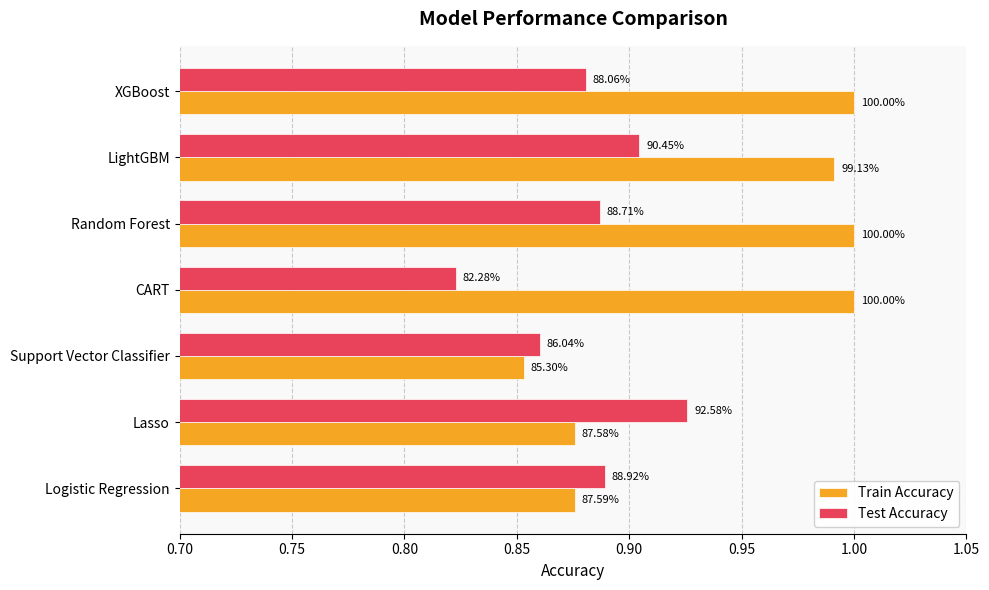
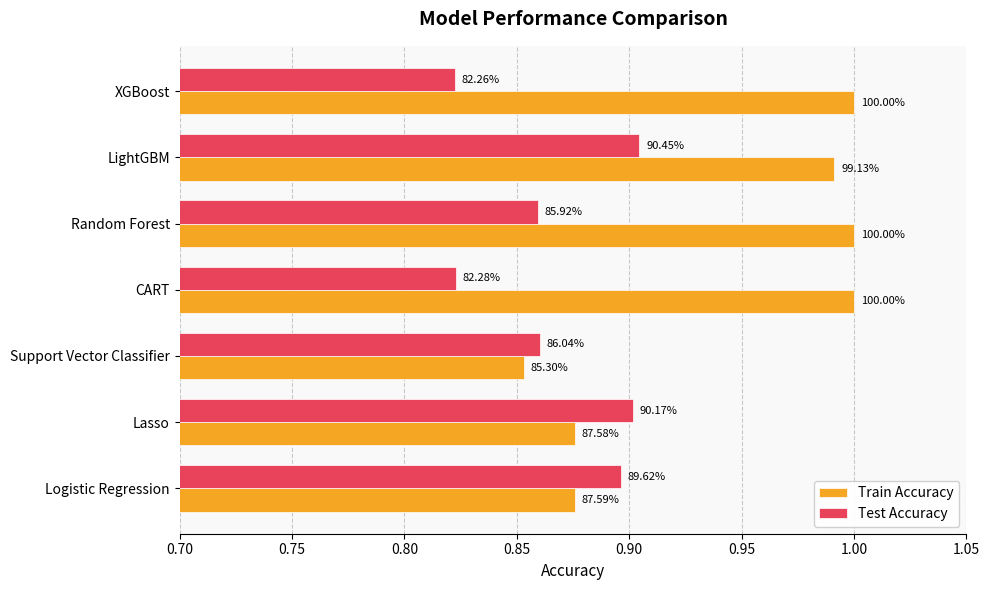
Test Accuracy, XGBoost: 88.06% -> 82.26%
Test Accuracy, Random Forest: 88.71% -> 85.92%
Test Accuracy, Lasso: 92.58% -> 90.17%
Test Accuracy, Logistic Regression: 88.92% -> 89.62%
